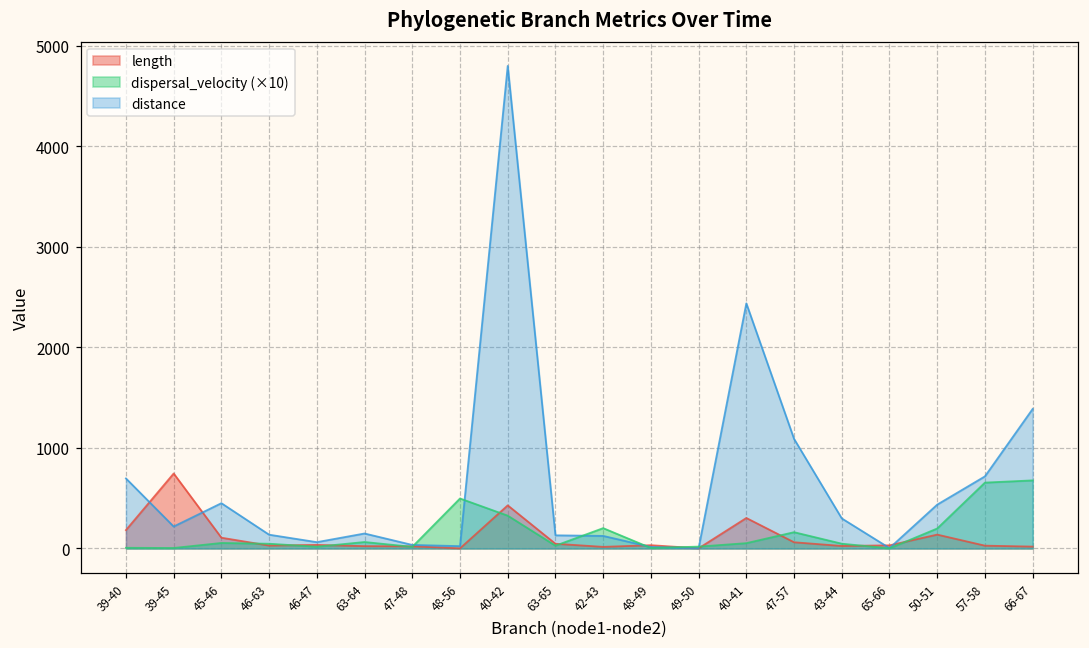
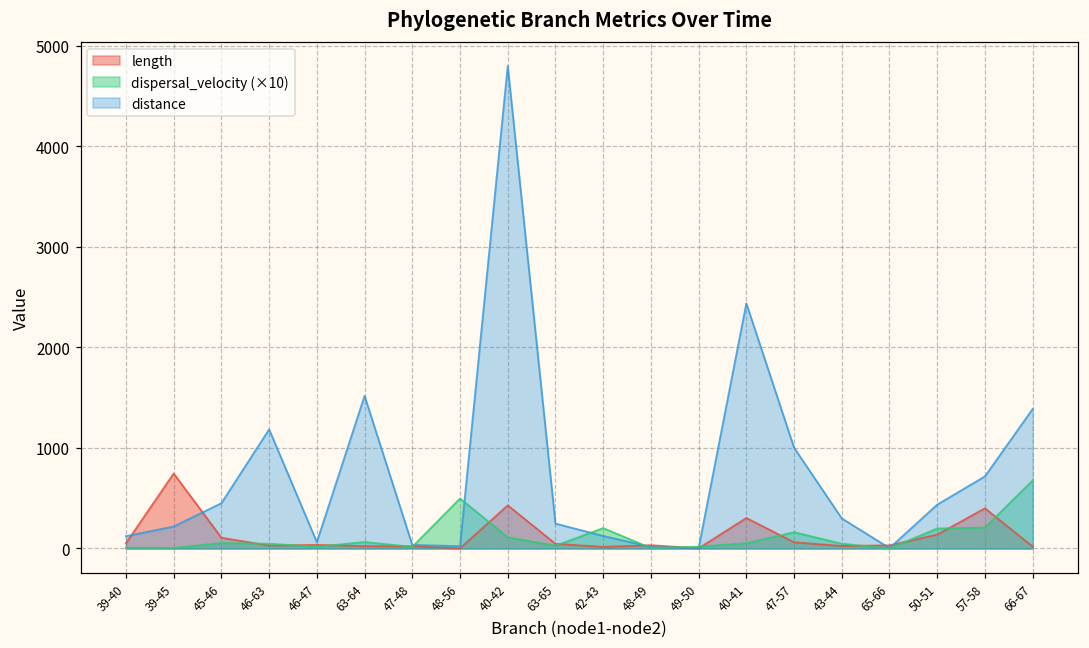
length, 39-40: 200 -> 100
distance, 39-40: 700 -> 100
distance, 46-63: 100 -> 1200
distance, 63-64: 100 -> 1500
dispersal_velocity (×10), 40-42: 300 -> 100
distance, 63-65: 100 -> 200
distance, 47-57: 1100 -> 1000
length, 57-58: 0 -> 400
dispersal_velocity (×10), 57-58: 700 -> 200
